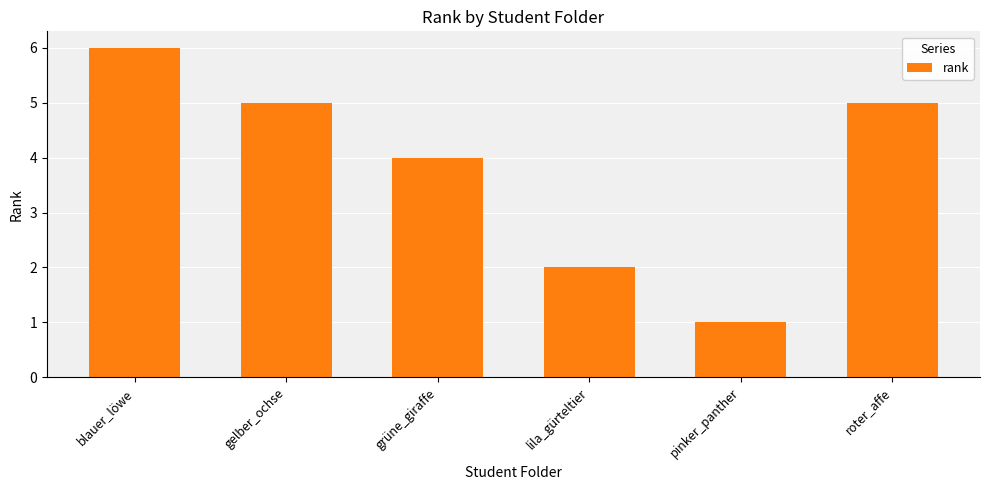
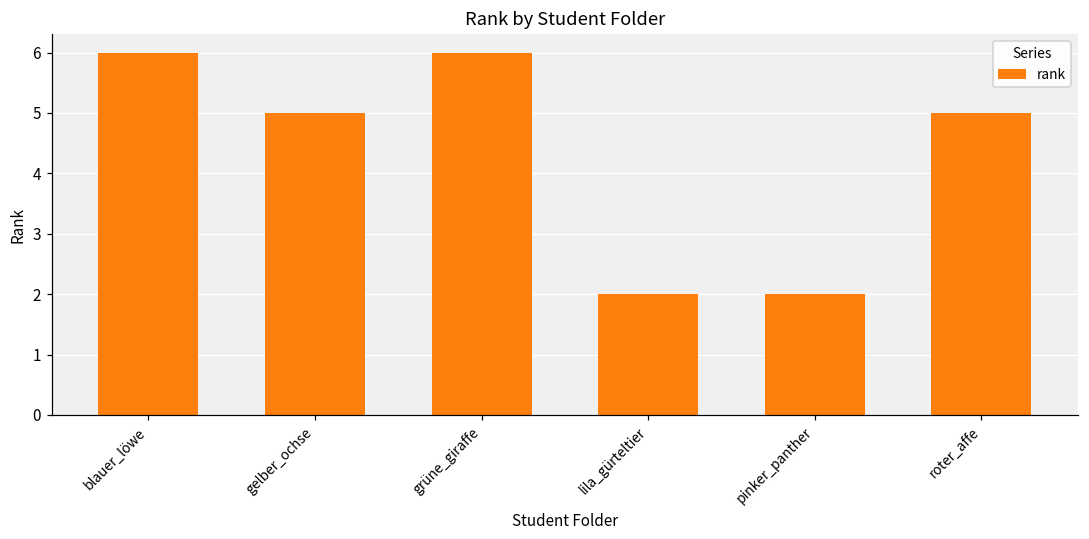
grüne_giraffe: 4 -> 6
pinker_panther: 1 -> 2
